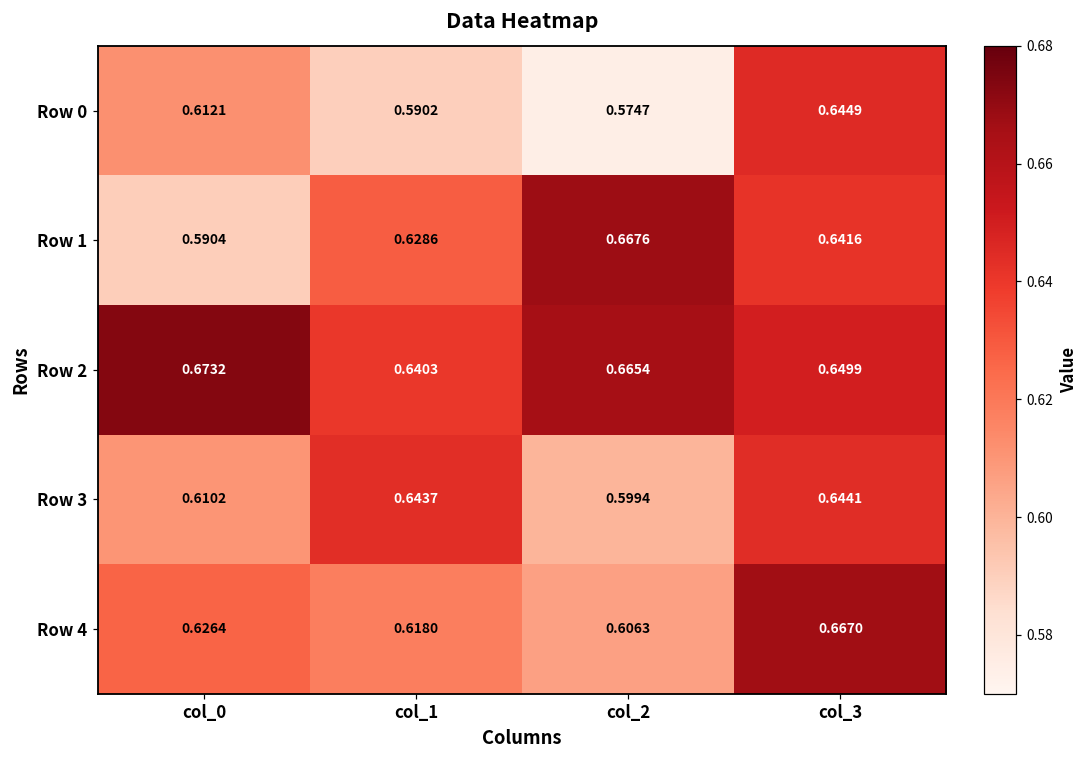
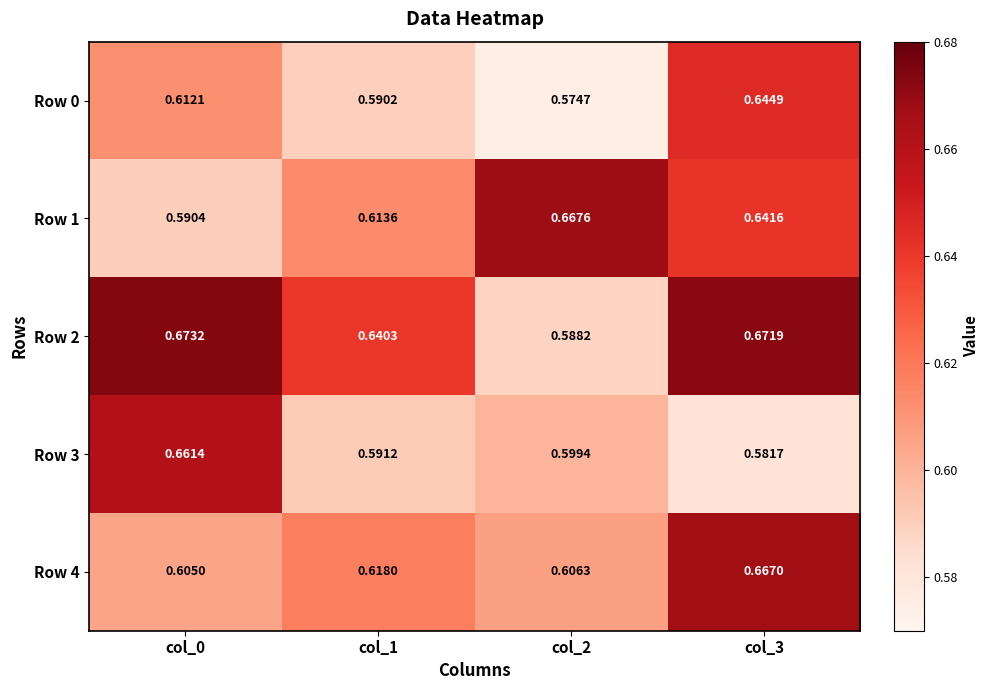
Row 1, col_1: 0.6286 -> 0.6136
Row 2, col_2: 0.6654 -> 0.5882
Row 2, col_3: 0.6499 -> 0.6719
Row 3, col_0: 0.6102 -> 0.6614
Row 3, col_1: 0.6437 -> 0.5912
Row 3, col_3: 0.6441 -> 0.5817
Row 4, col_0: 0.6264 -> 0.6050
